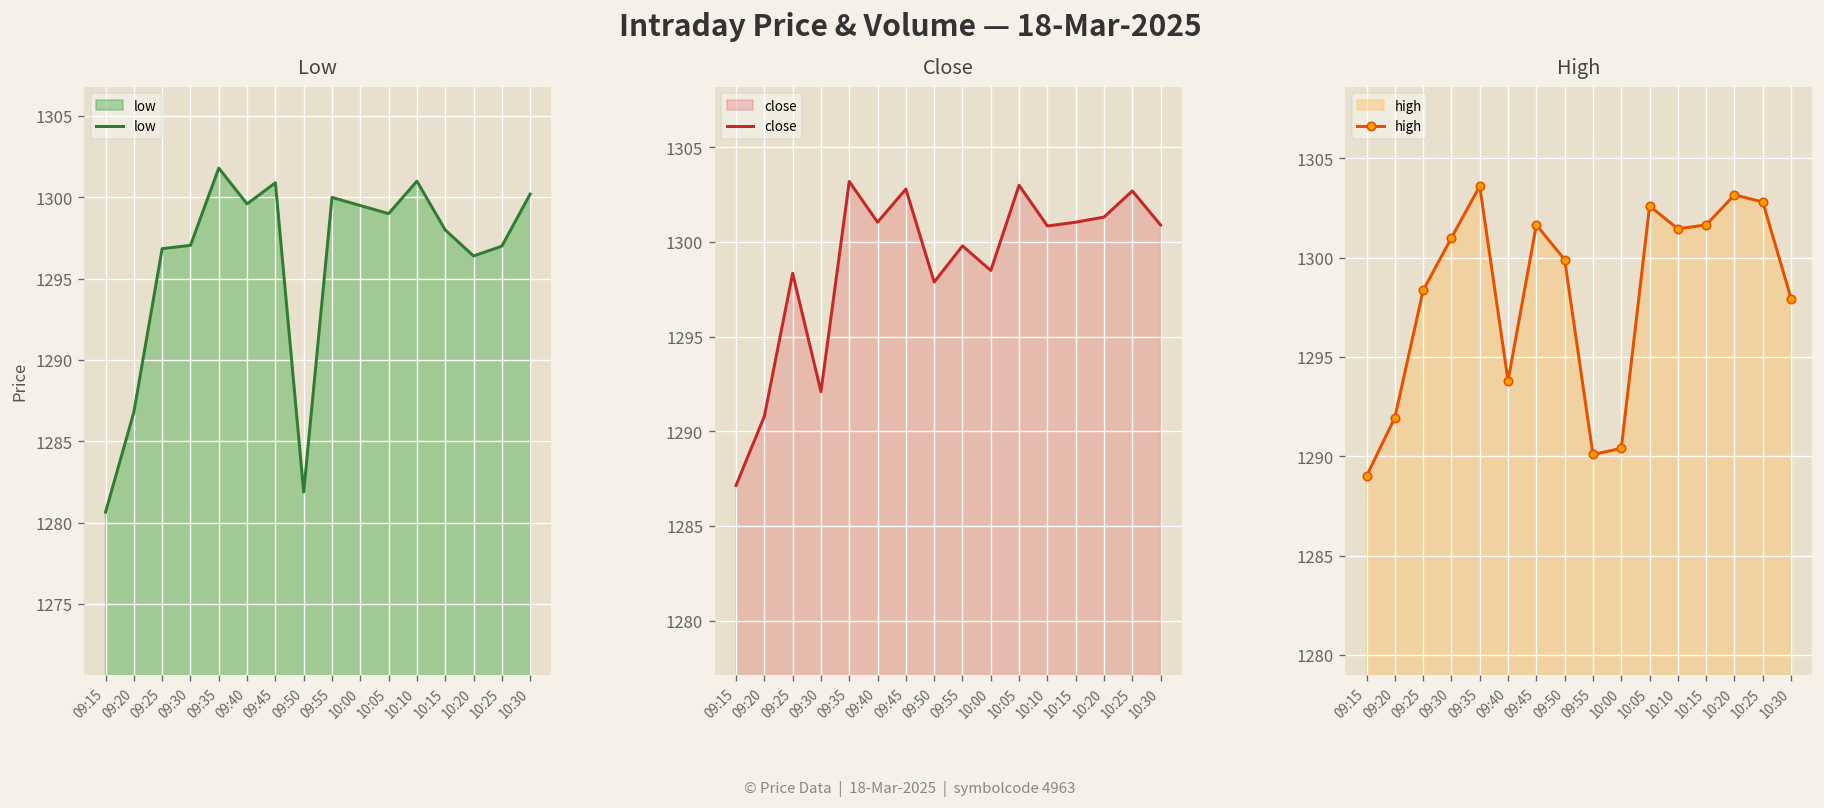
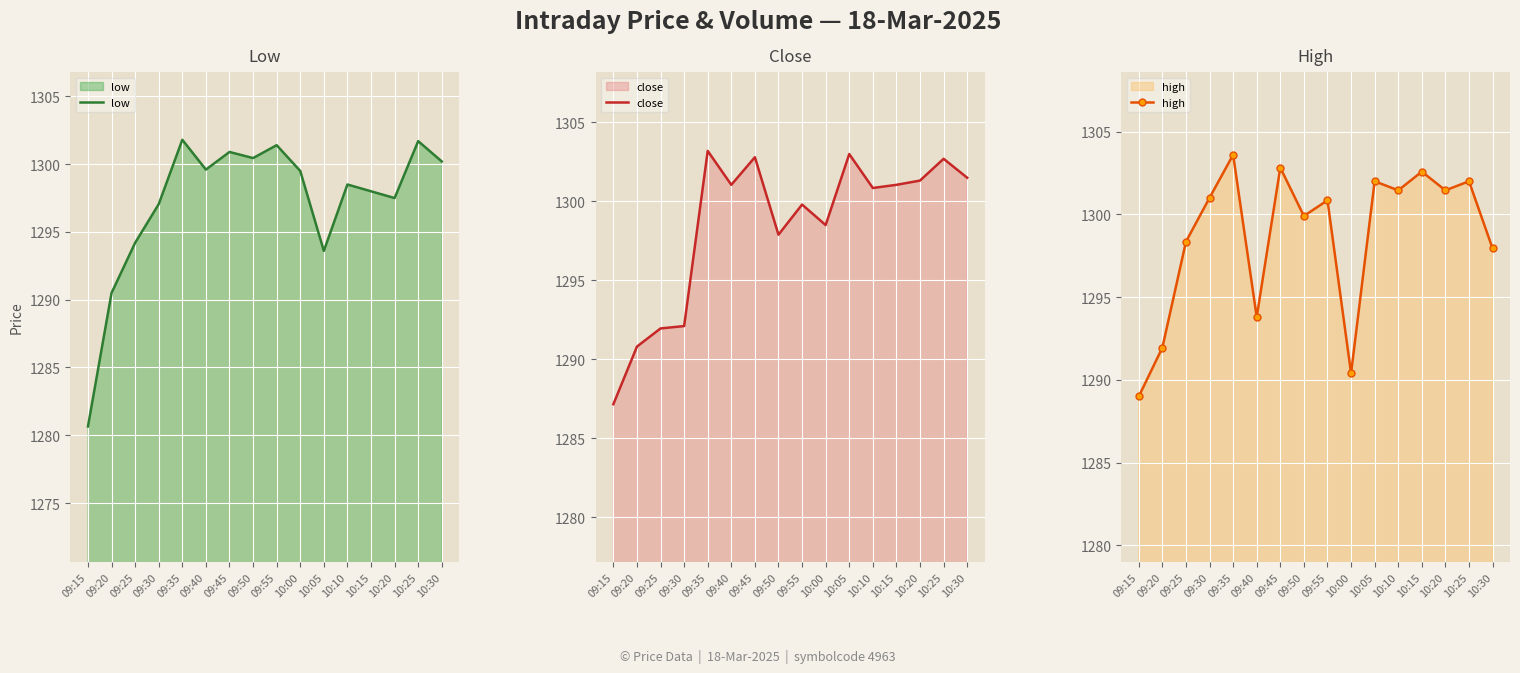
Low, 09:20: 1286.8 -> 1290.5
Low, 09:25: 1296.9 -> 1294.2
Low, 09:50: 1281.9 -> 1300.5
Low, 09:55: 1300.0 -> 1301.4
Low, 10:05: 1299.0 -> 1293.6
Low, 10:10: 1301.0 -> 1298.5
Low, 10:20: 1296.4 -> 1297.5
Low, 10:25: 1297.0 -> 1301.7
Close, 09:25: 1298.4 -> 1292.0
Close, 10:30: 1300.9 -> 1301.5
High, 09:45: 1301.7 -> 1302.8
High, 09:55: 1290.1 -> 1300.9
High, 10:05: 1302.6 -> 1302.0
High, 10:15: 1301.7 -> 1302.6
High, 10:20: 1303.2 -> 1301.5
High, 10:25: 1302.8 -> 1302.0
